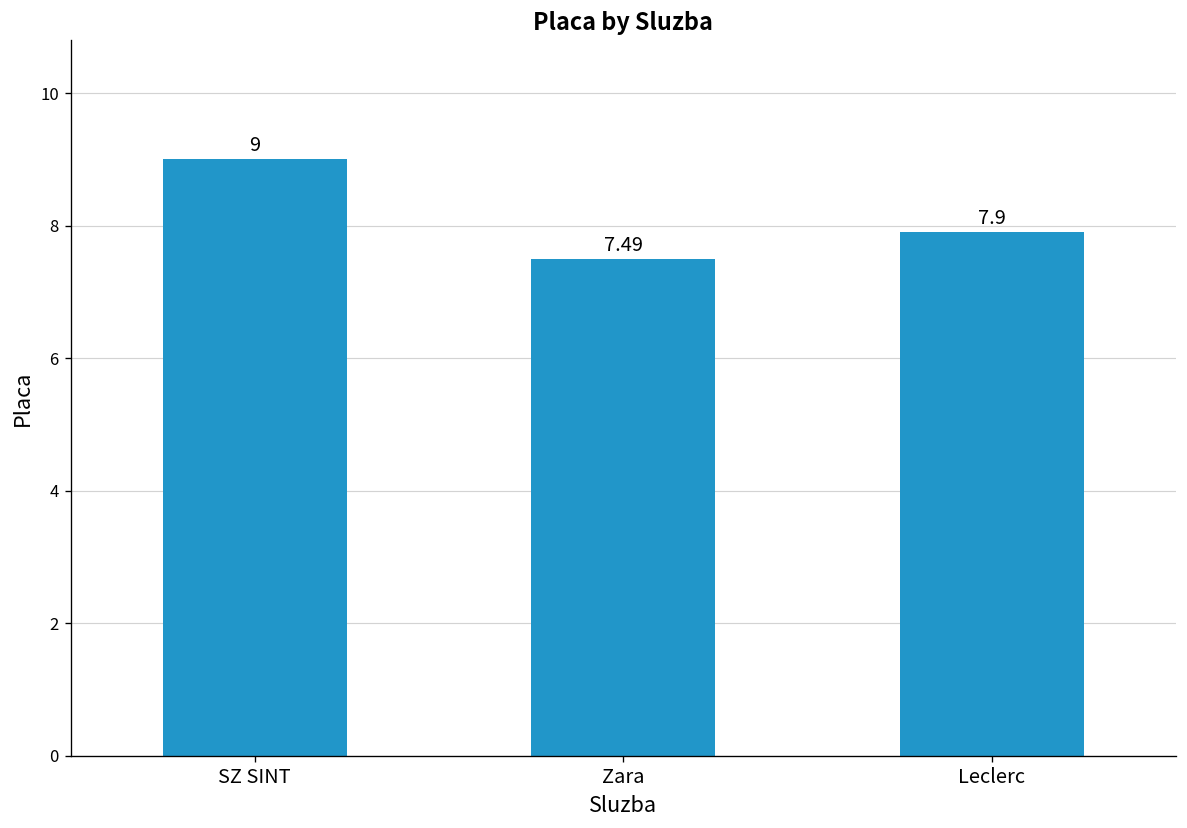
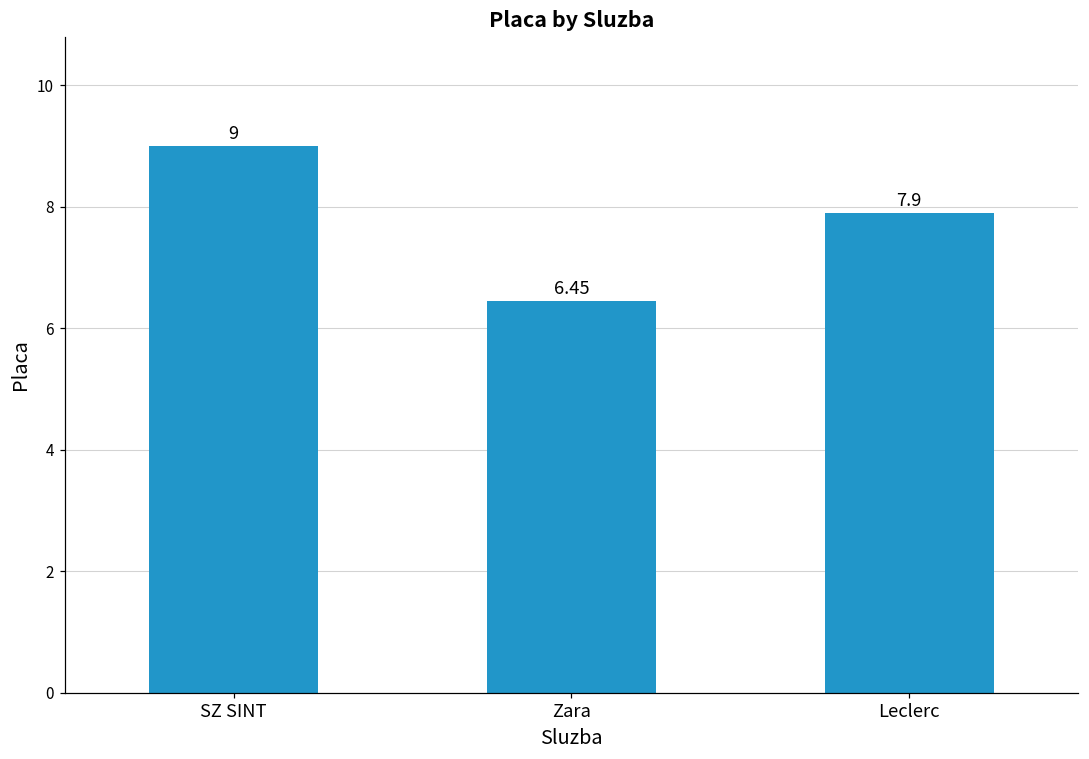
Zara: 7.49 -> 6.45
